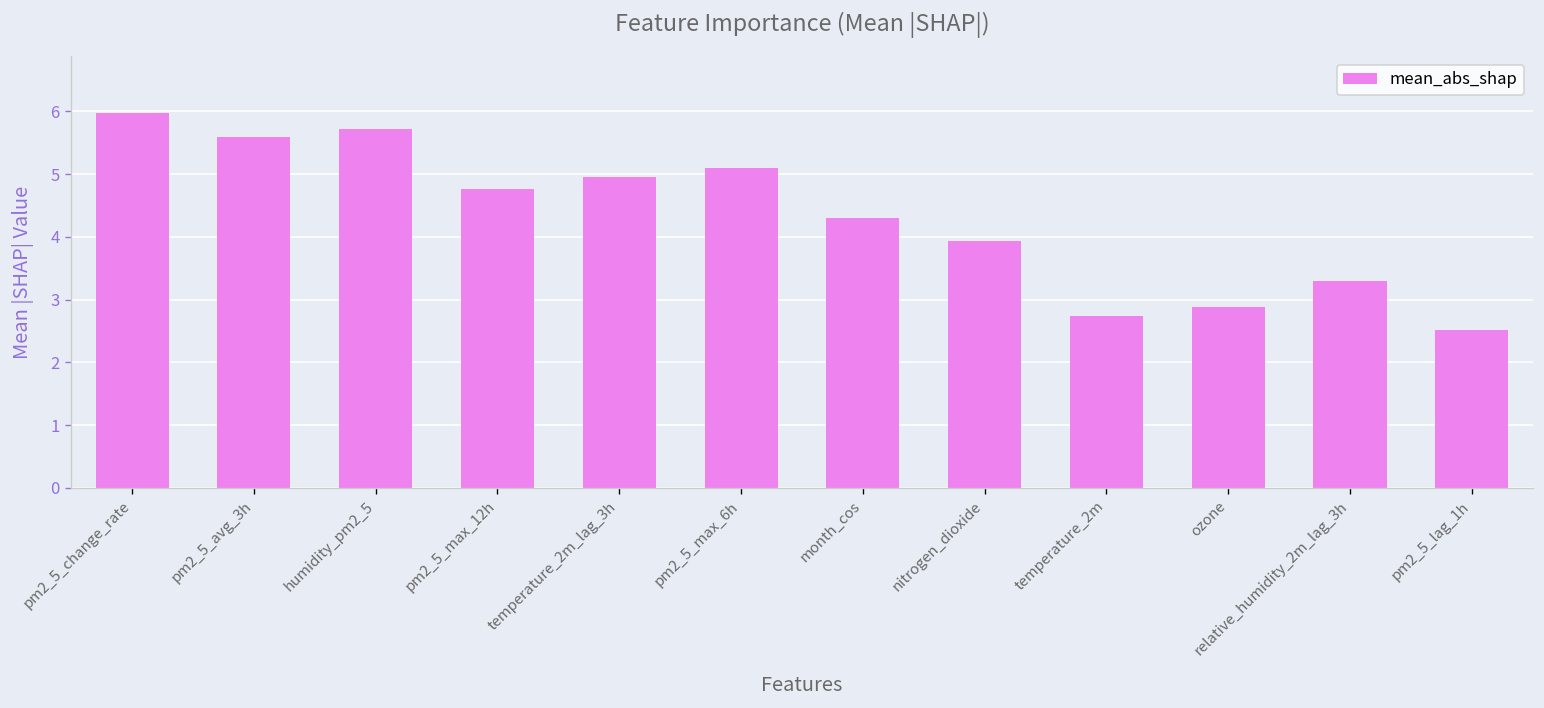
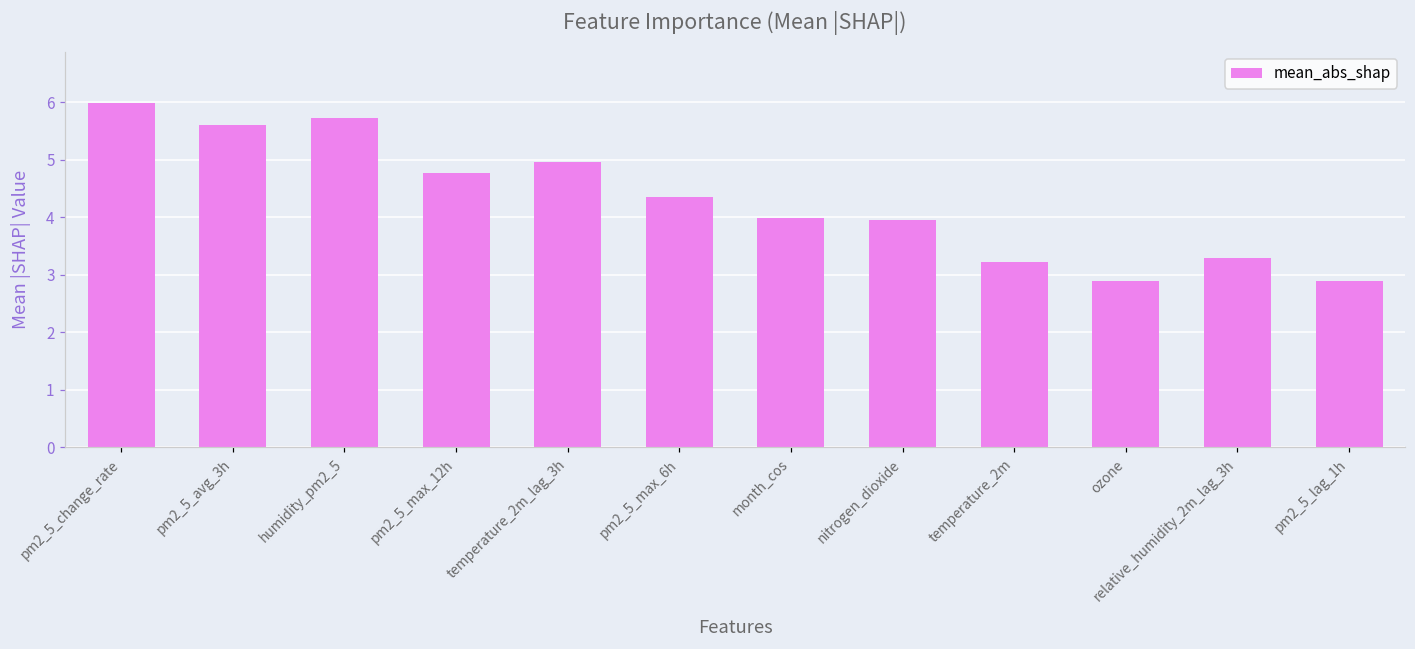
pm2_5_max_6h: 5.1 -> 4.3
month_cos: 4.3 -> 4.0
temperature_2m: 2.7 -> 3.2
pm2_5_lag_1h: 2.5 -> 2.9
